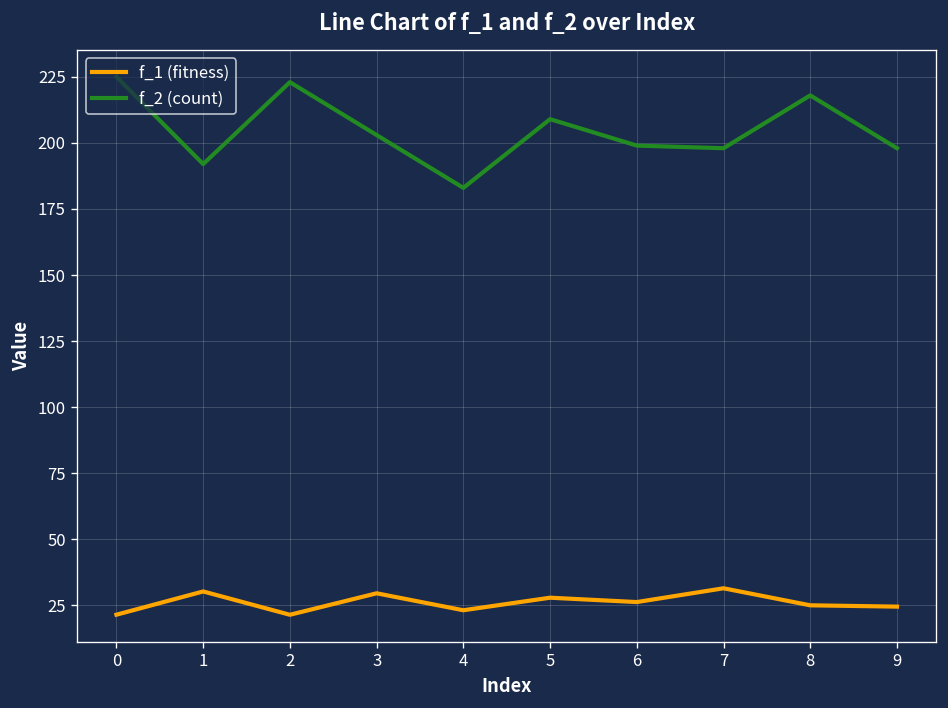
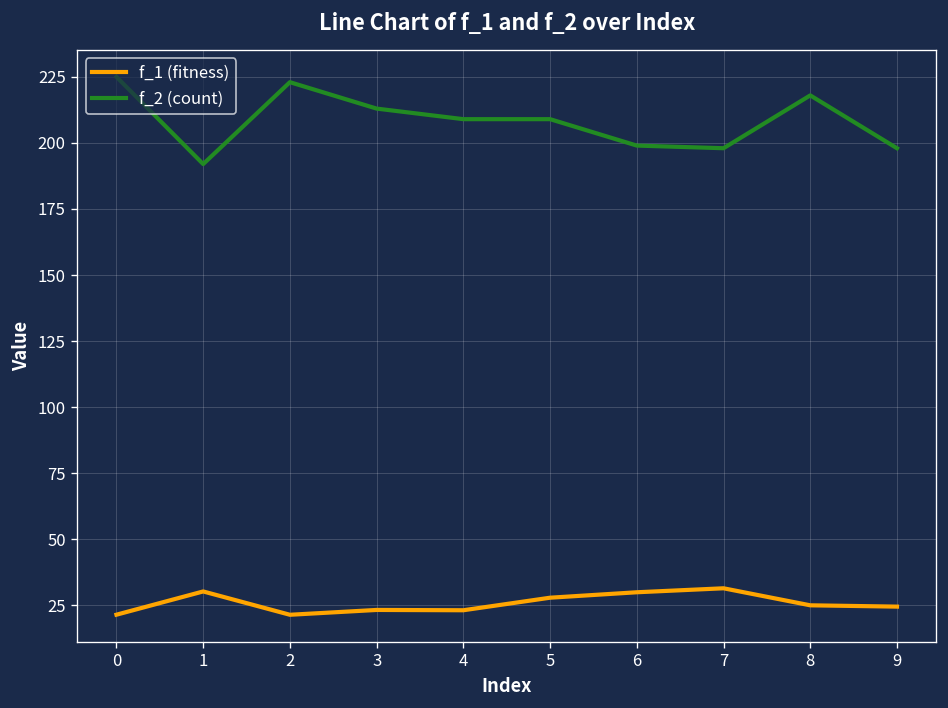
f_1 (fitness), 3: 30 -> 23
f_2 (count), 3: 203 -> 213
f_2 (count), 4: 183 -> 209
f_1 (fitness), 6: 26 -> 30
